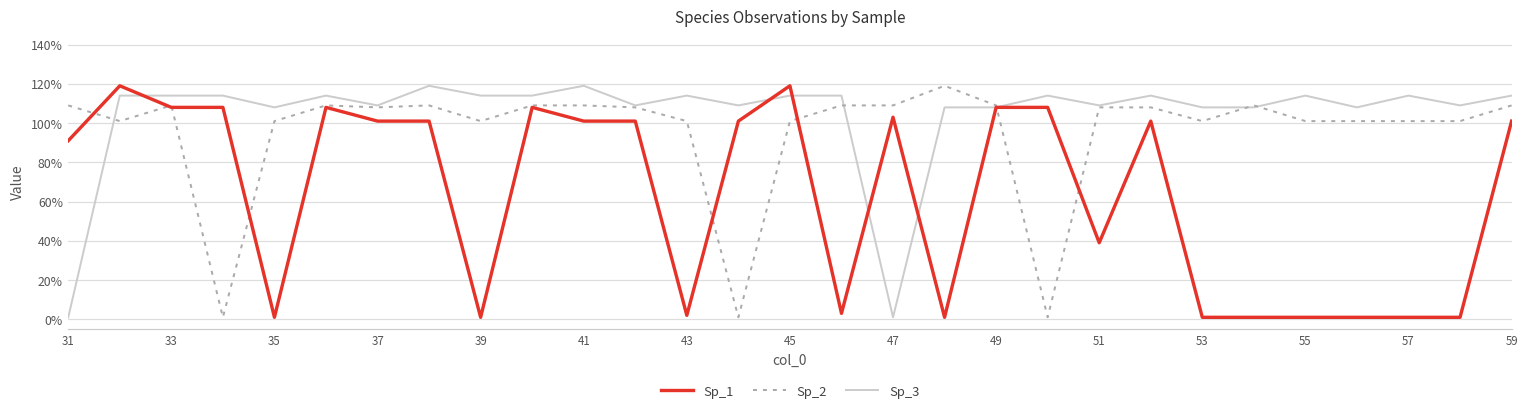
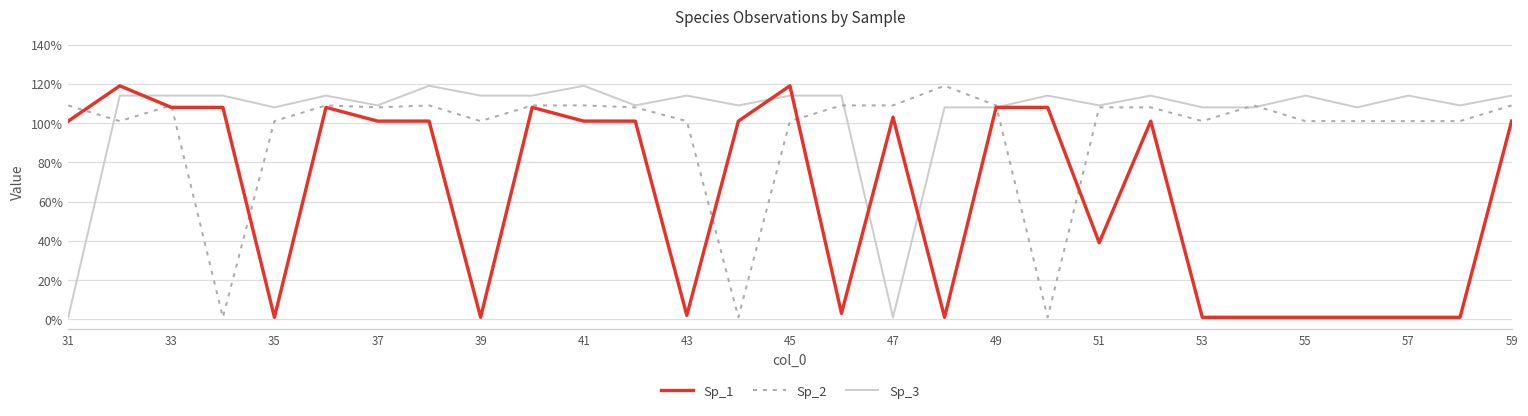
Sp_1, 31: 91% -> 101%
